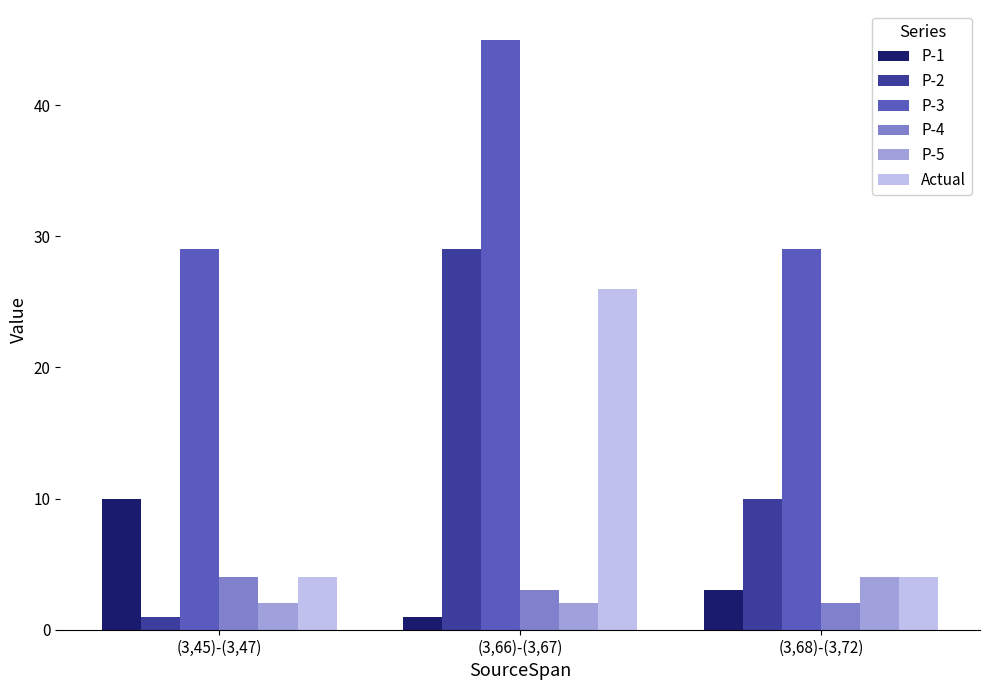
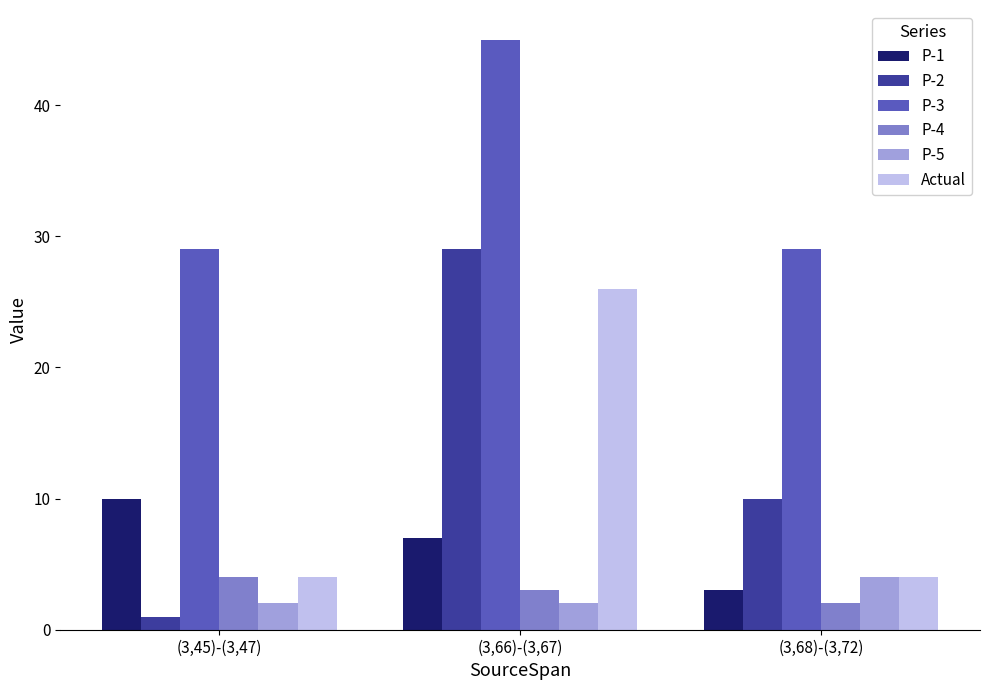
P-1, (3,66)-(3,67): 1 -> 7
